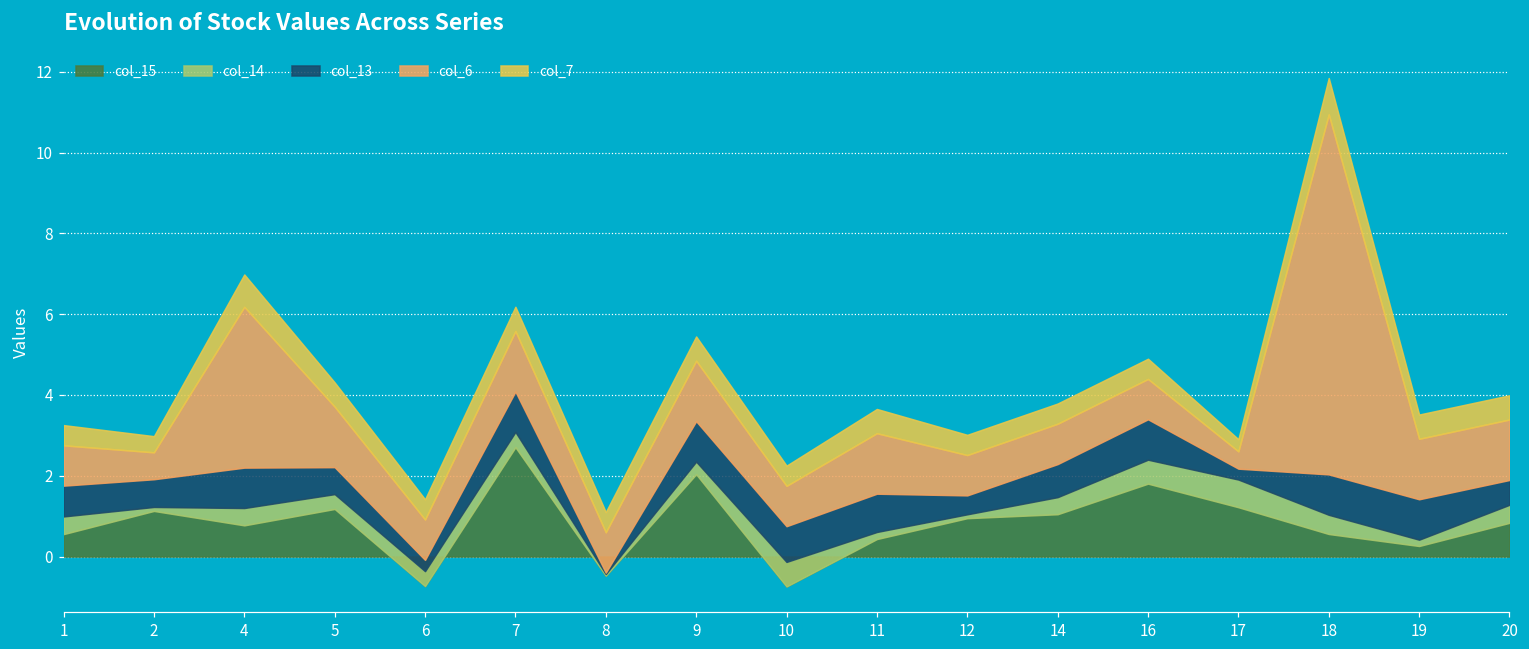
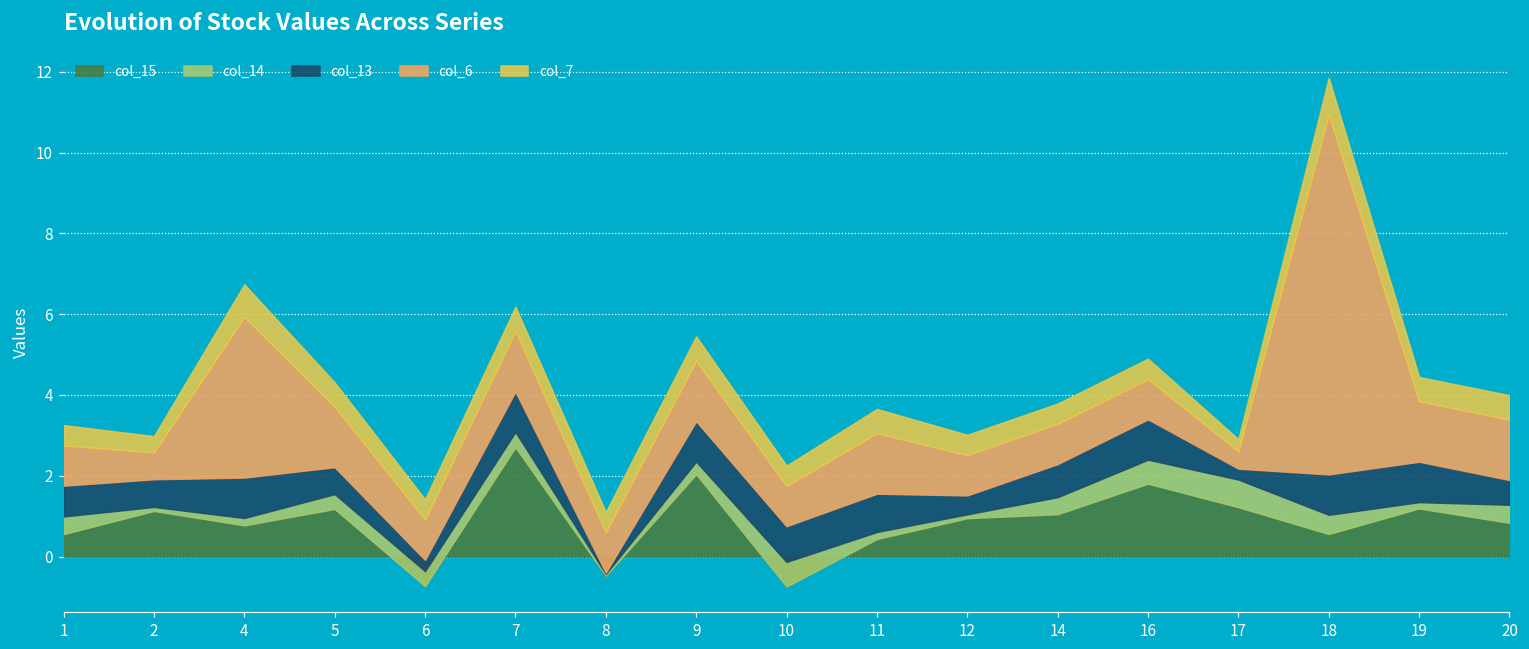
col_14, 4: 0.4 -> 0.2
col_15, 19: 0.3 -> 1.2
